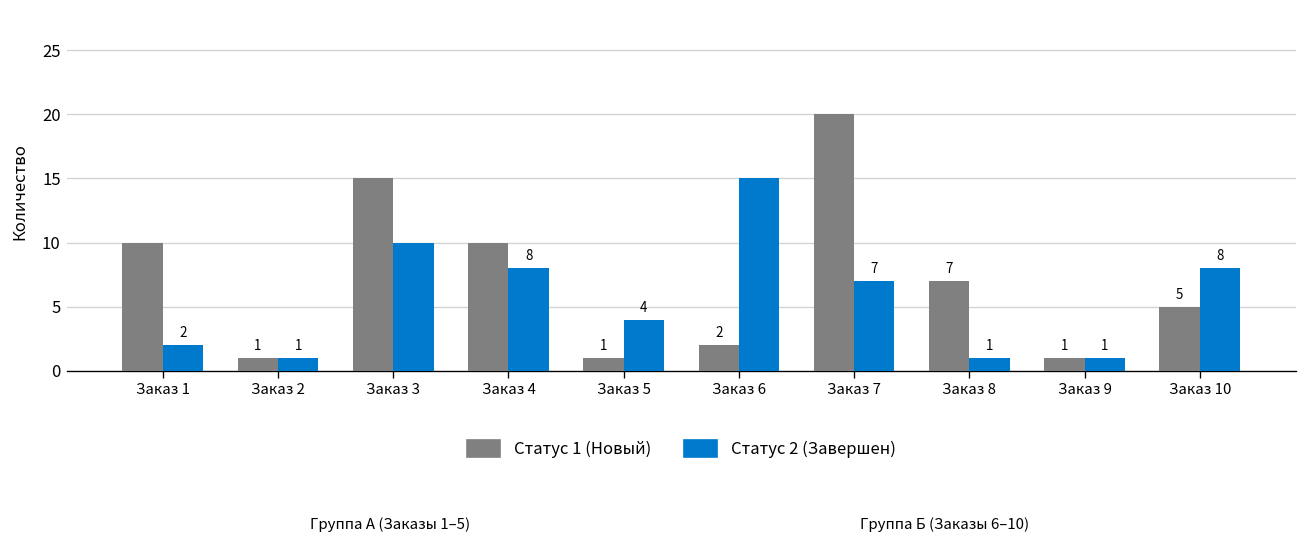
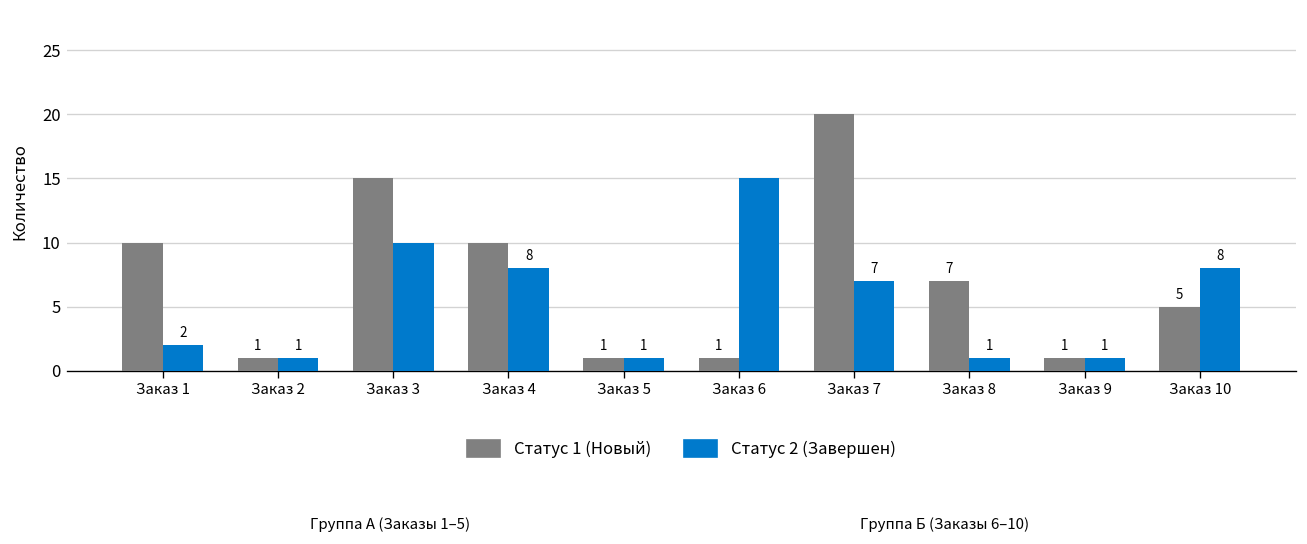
Статус 2 (Завершен), Заказ 5: 4 -> 1
Статус 1 (Новый), Заказ 6: 2 -> 1
